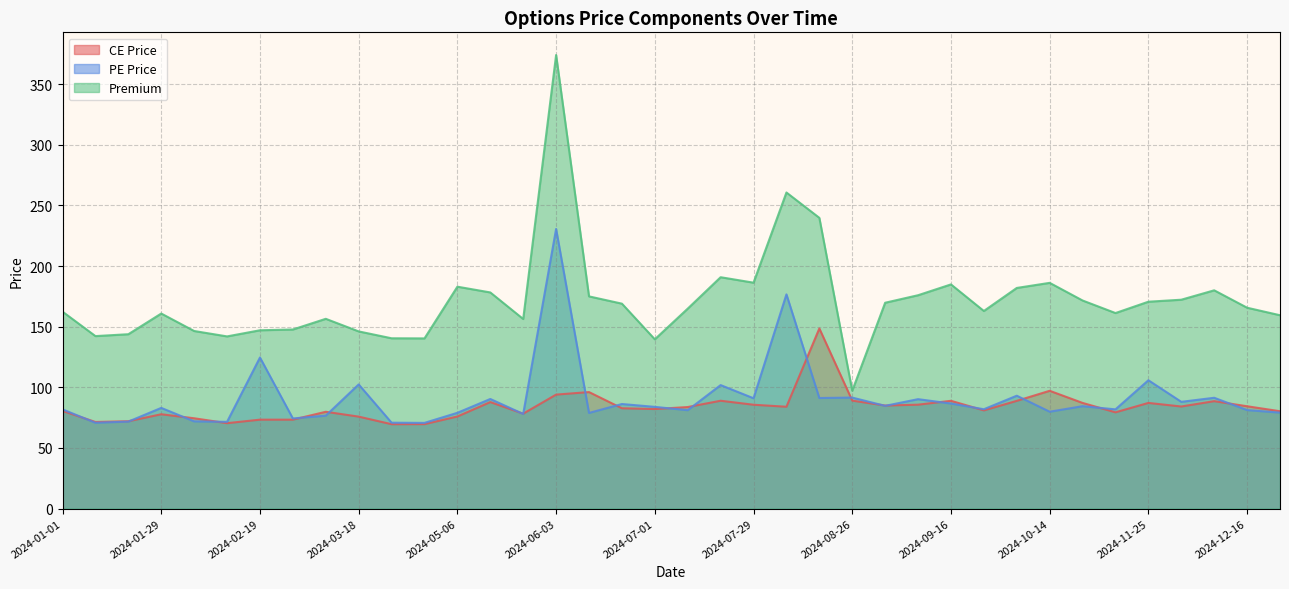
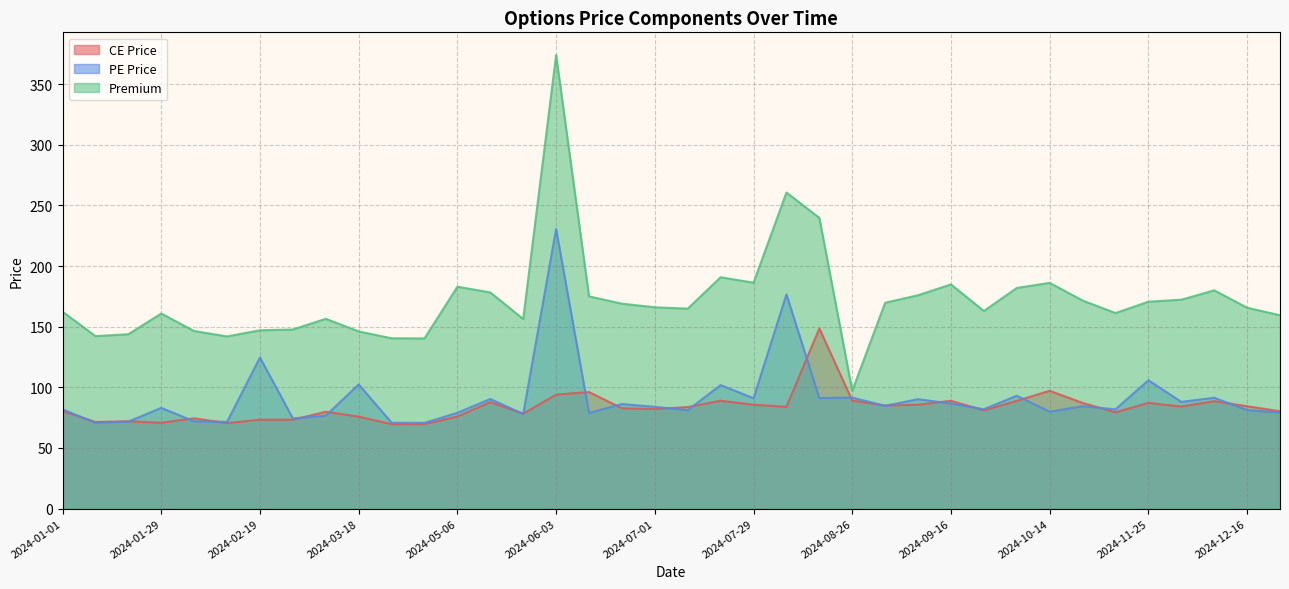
CE Price, 2024-01-29: 78 -> 71
Premium, 2024-07-01: 140 -> 166
